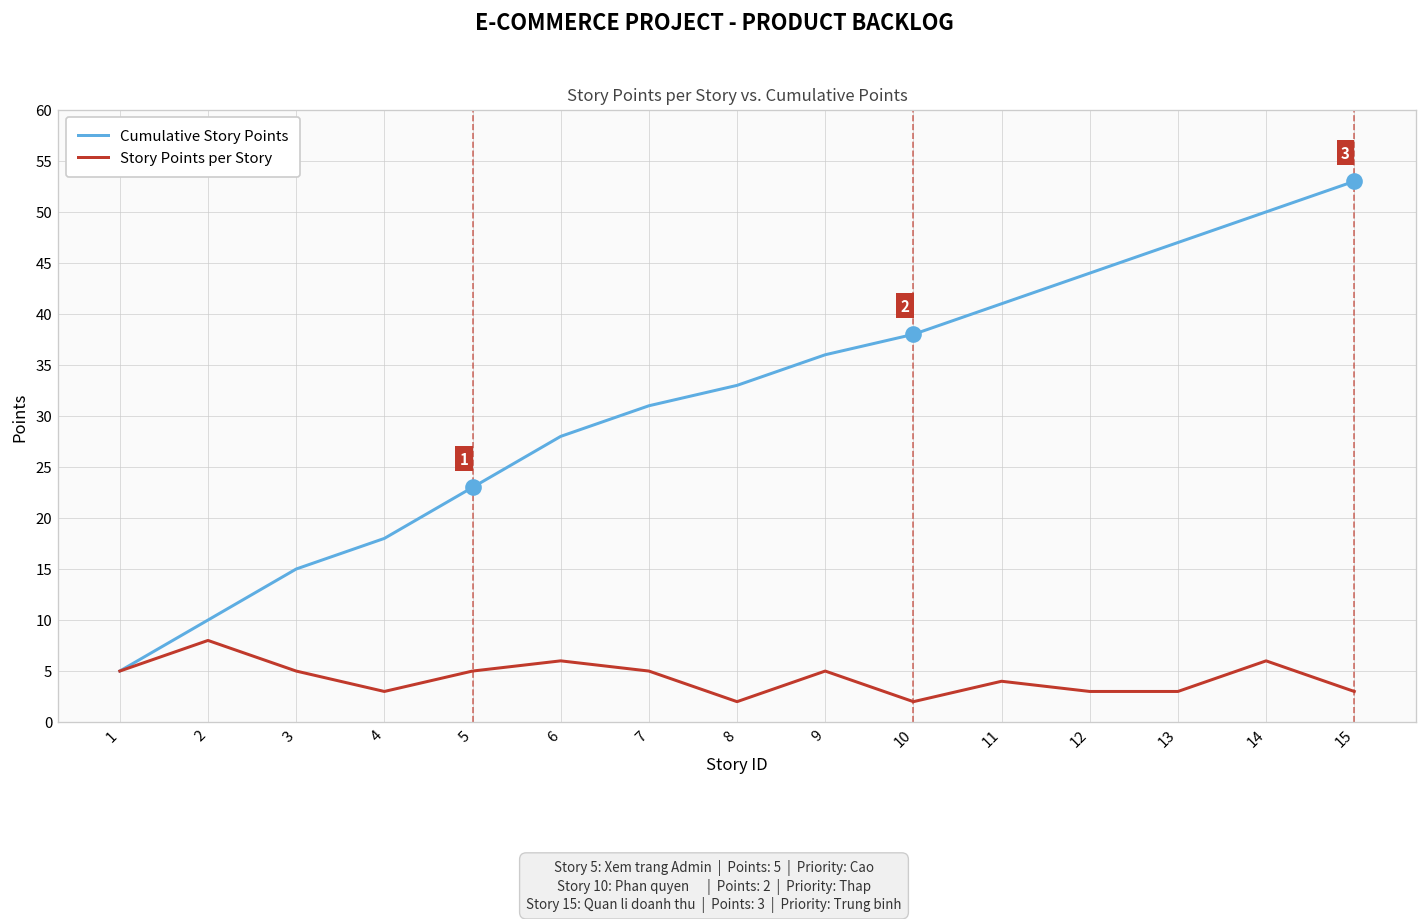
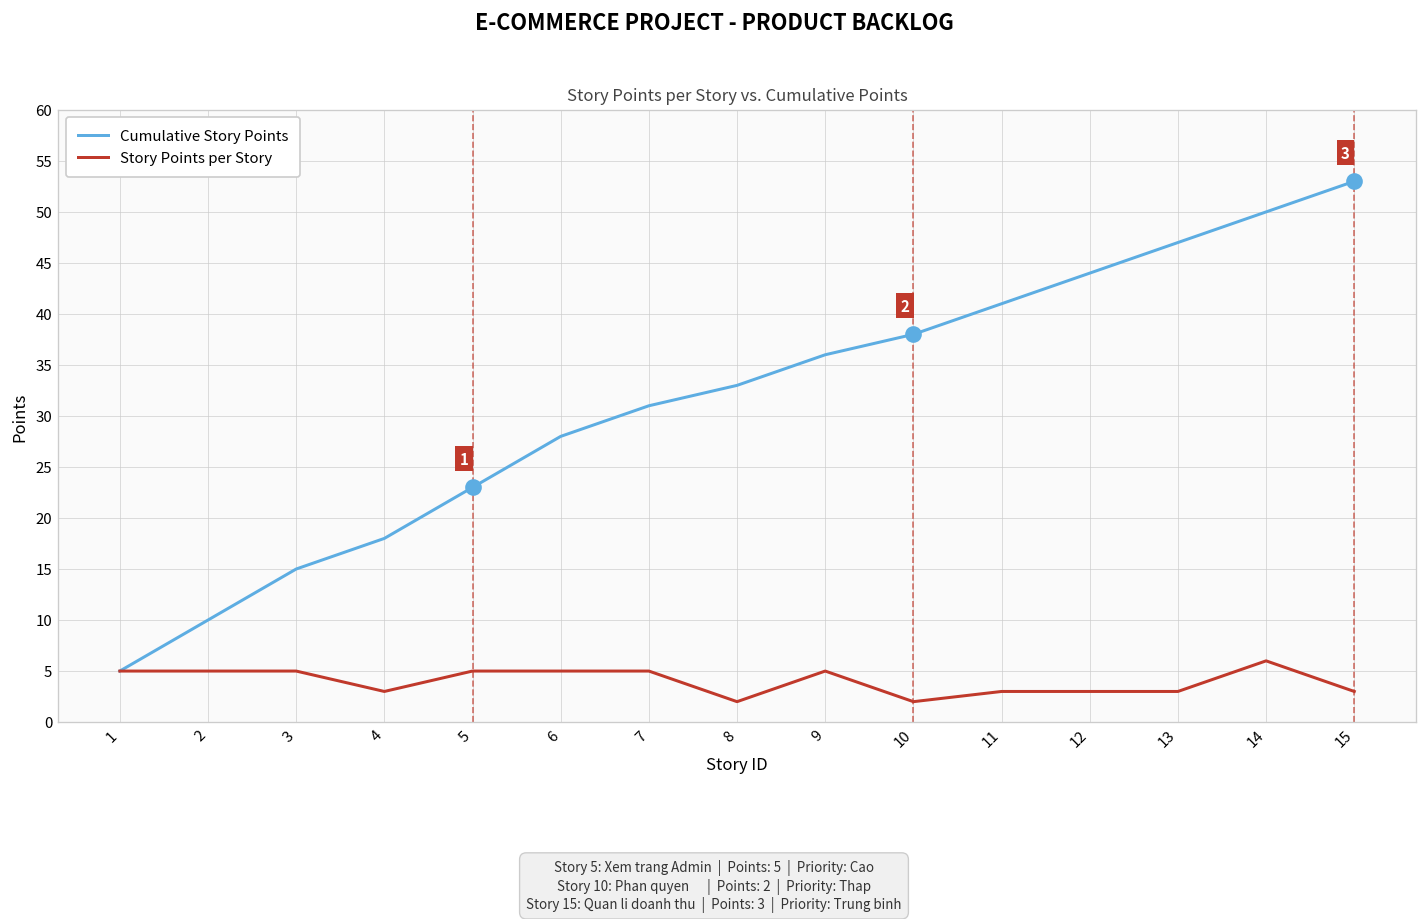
Story Points per Story, 2: 8 -> 5
Story Points per Story, 6: 6 -> 5
Story Points per Story, 11: 4 -> 3
